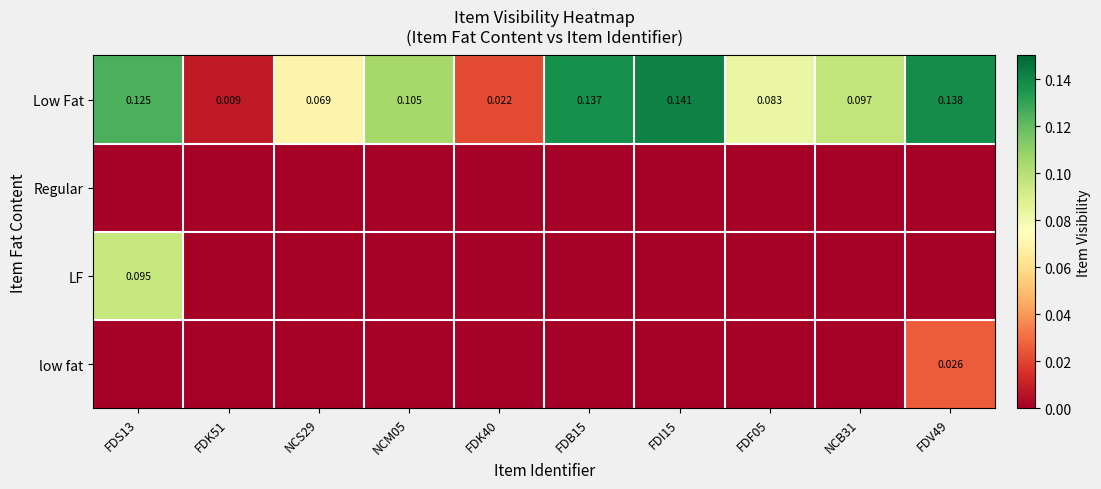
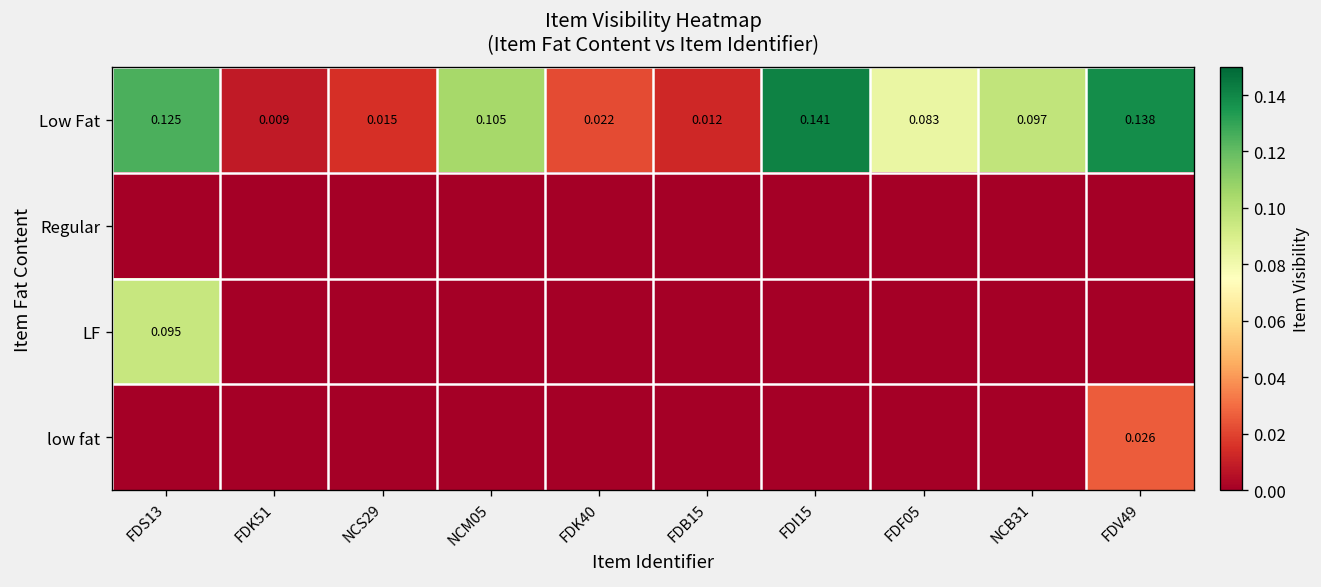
Low Fat, NCS29: 0.069 -> 0.015
Low Fat, FDB15: 0.137 -> 0.012
